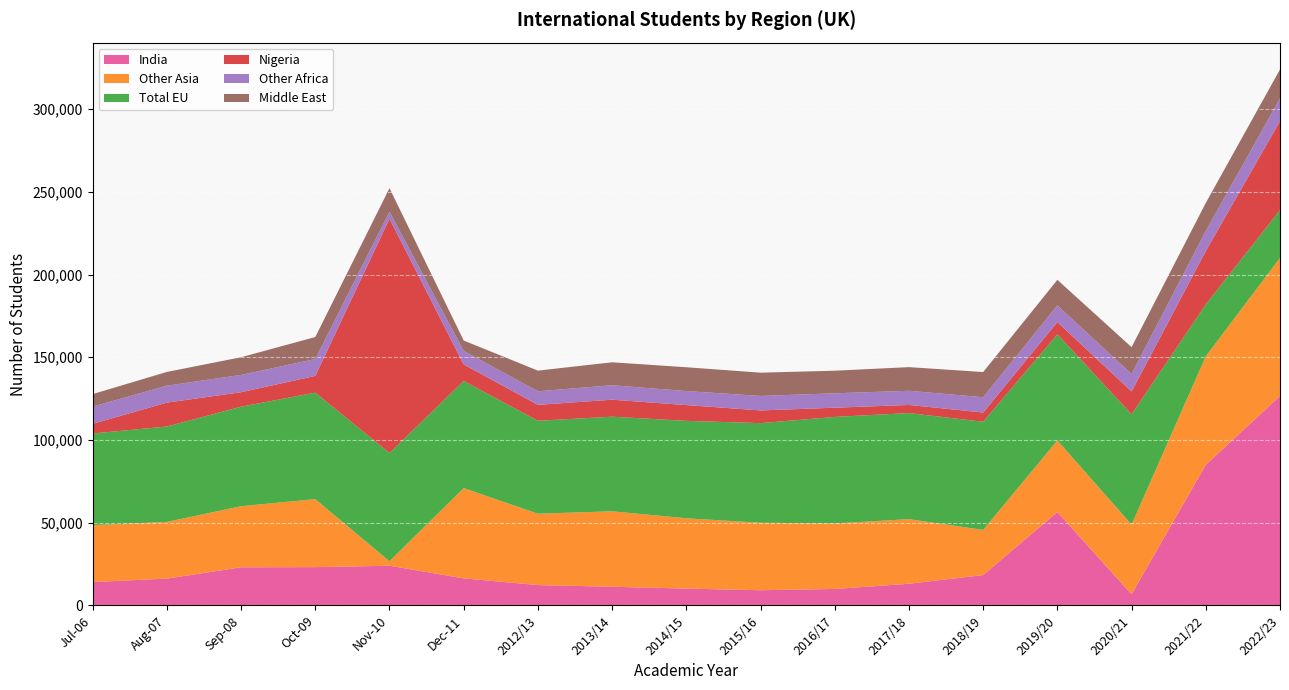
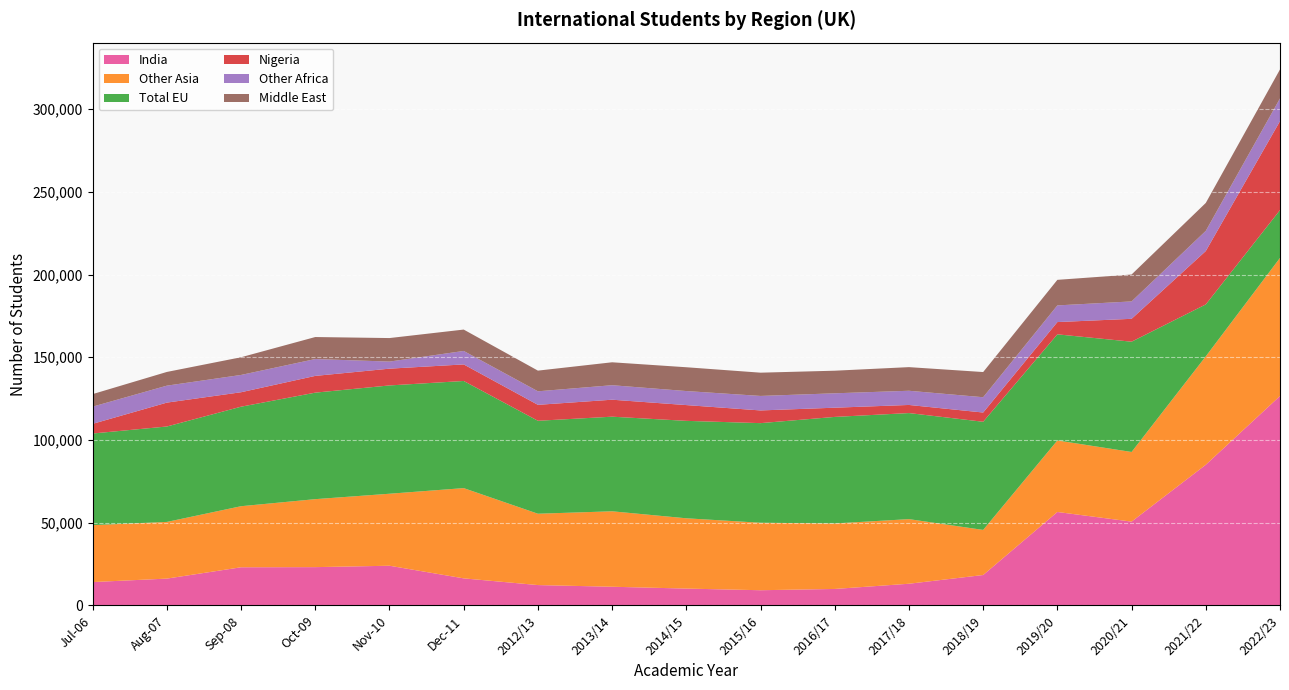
Other Asia, Nov-10: 3,000 -> 44,000
Nigeria, Nov-10: 142,000 -> 10,000
Middle East, Dec-11: 6,000 -> 13,000
India, 2020/21: 7,000 -> 51,000
